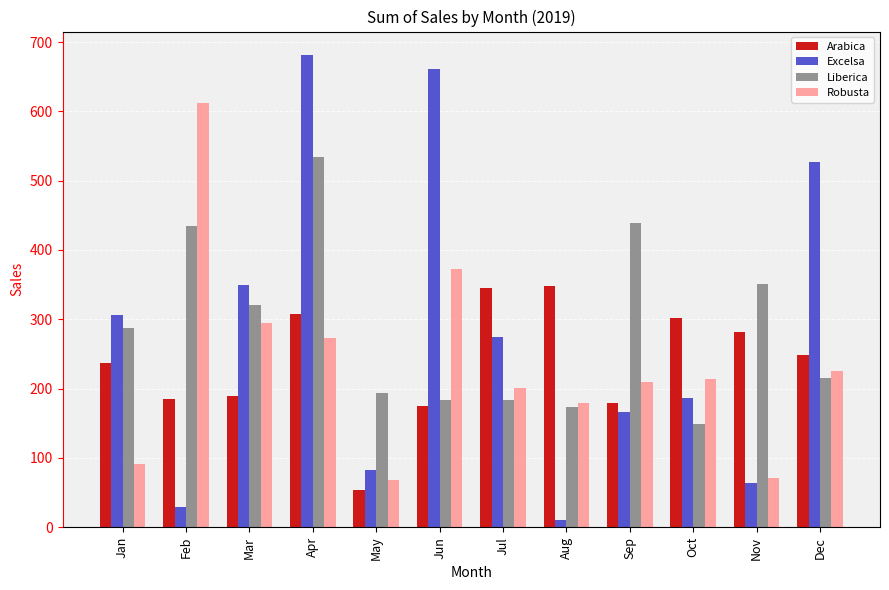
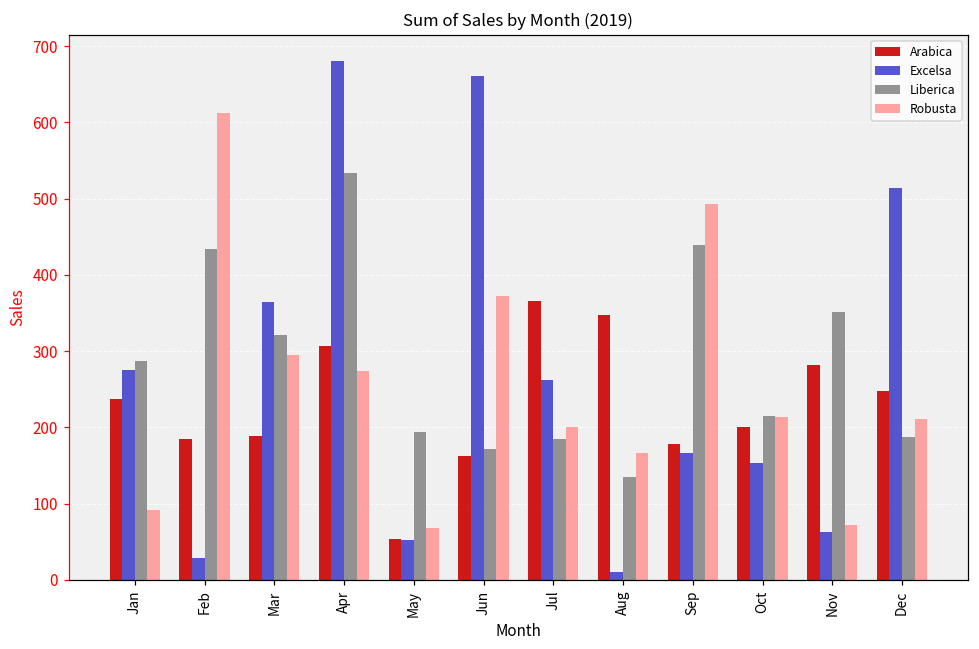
Excelsa, Jan: 310 -> 280
Excelsa, Mar: 350 -> 360
Excelsa, May: 80 -> 50
Arabica, Jun: 180 -> 160
Liberica, Jun: 180 -> 170
Arabica, Jul: 350 -> 370
Excelsa, Jul: 270 -> 260
Liberica, Aug: 170 -> 130
Robusta, Aug: 180 -> 170
Robusta, Sep: 210 -> 490
Arabica, Oct: 300 -> 200
Excelsa, Oct: 190 -> 150
Liberica, Oct: 150 -> 220
Excelsa, Dec: 530 -> 510
Liberica, Dec: 220 -> 190
Robusta, Dec: 220 -> 210
